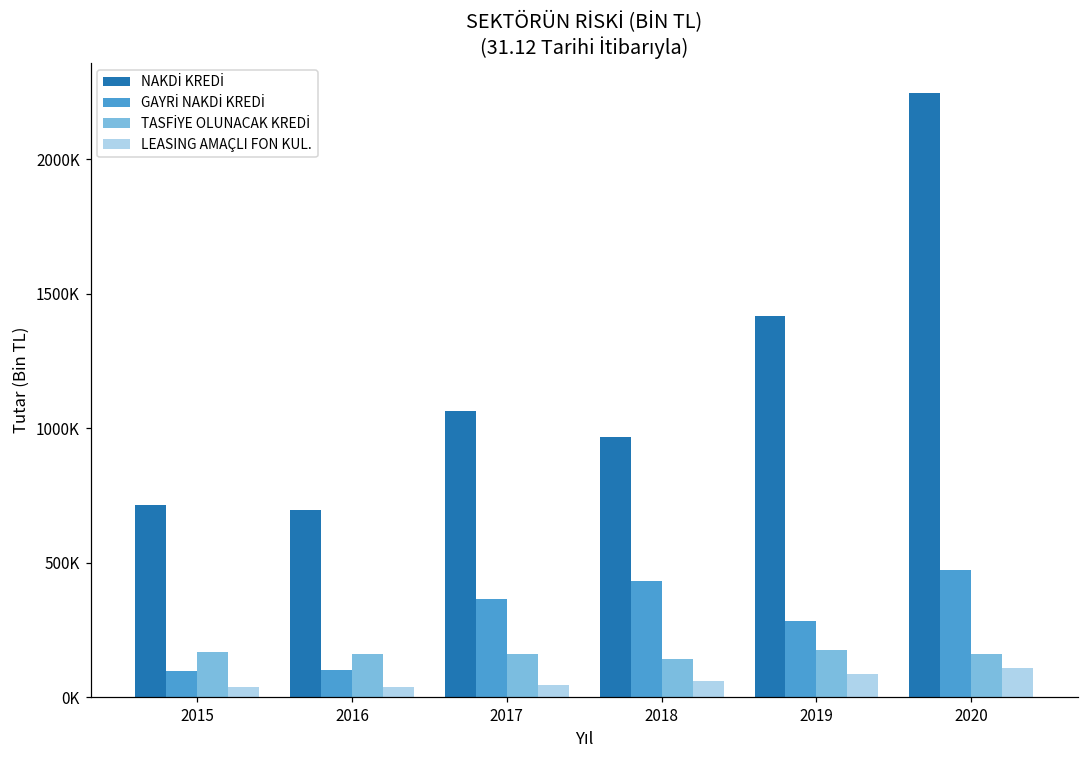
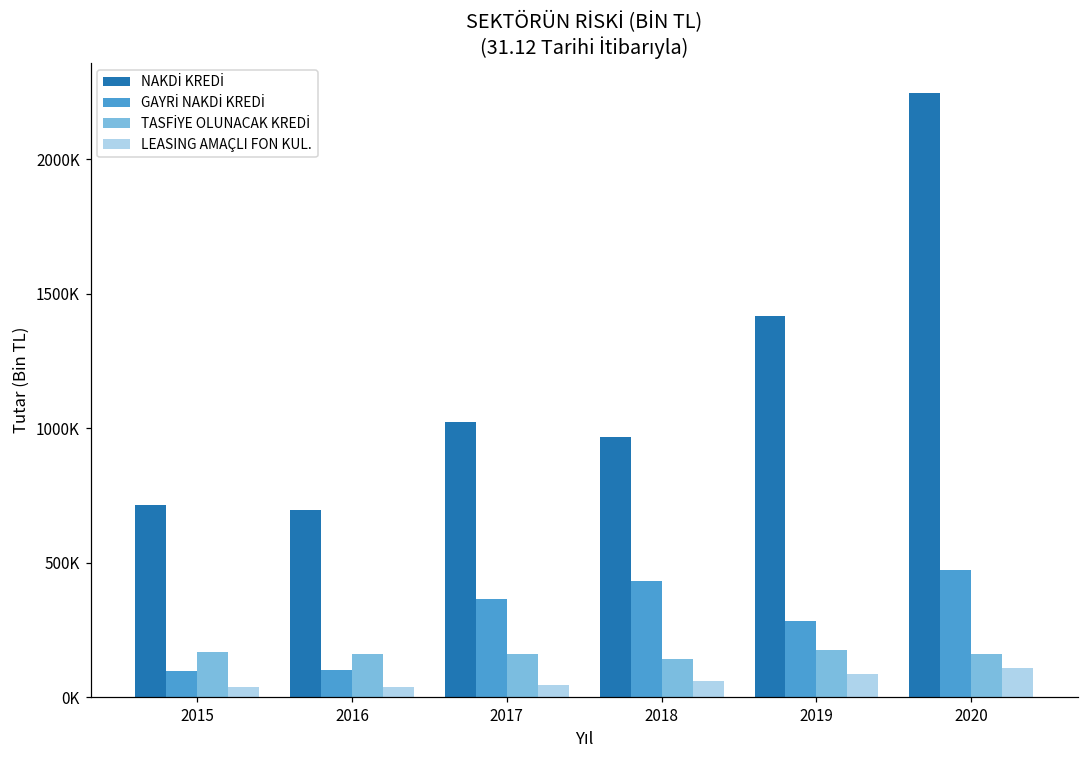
NAKDİ KREDİ, 2017: 1060000 -> 1020000
